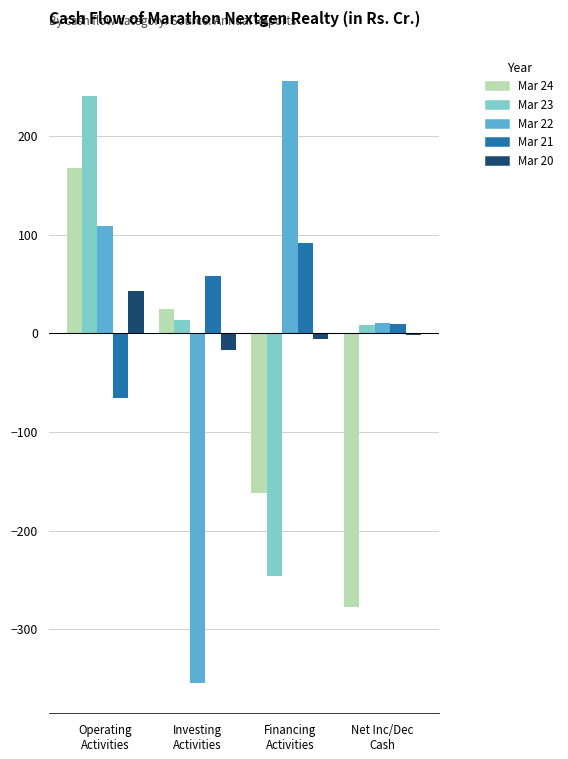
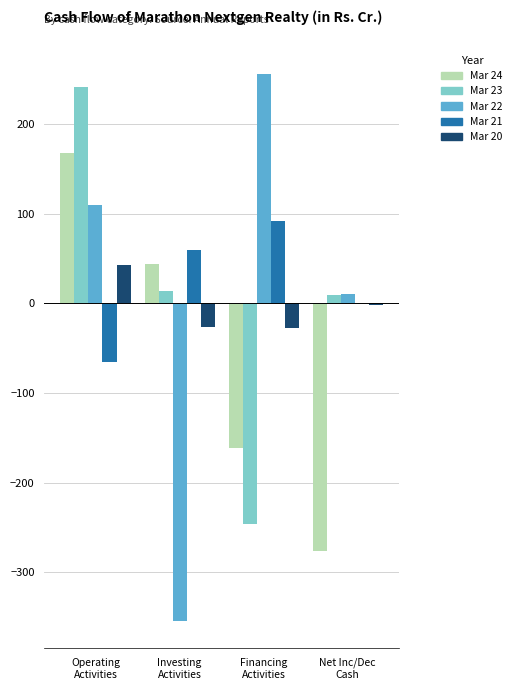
Mar 24, Investing Activities: 20 -> 40
Mar 20, Investing Activities: -20 -> -30
Mar 20, Financing Activities: -10 -> -30
Mar 21, Net Inc/Dec Cash: 10 -> 0
